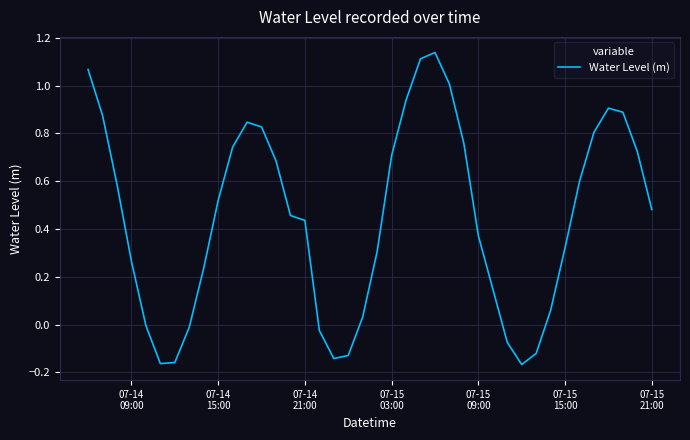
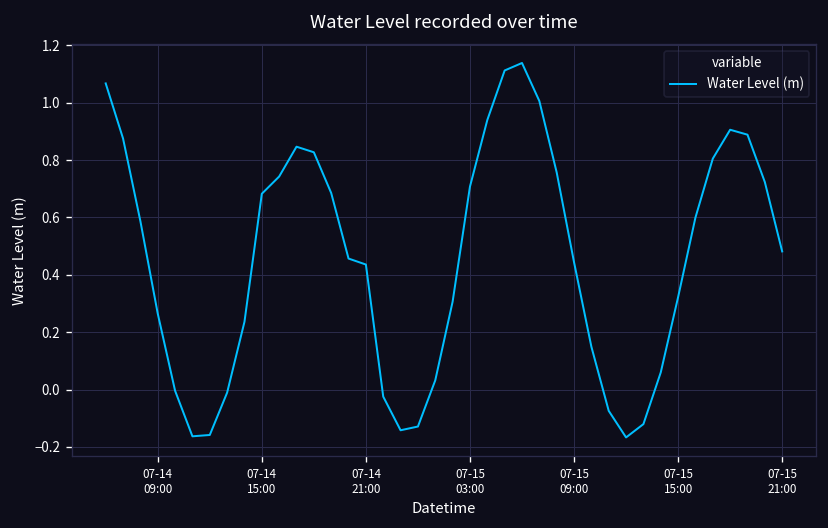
07-14 15:00: 0.52 -> 0.68
07-15 09:00: 0.37 -> 0.44
